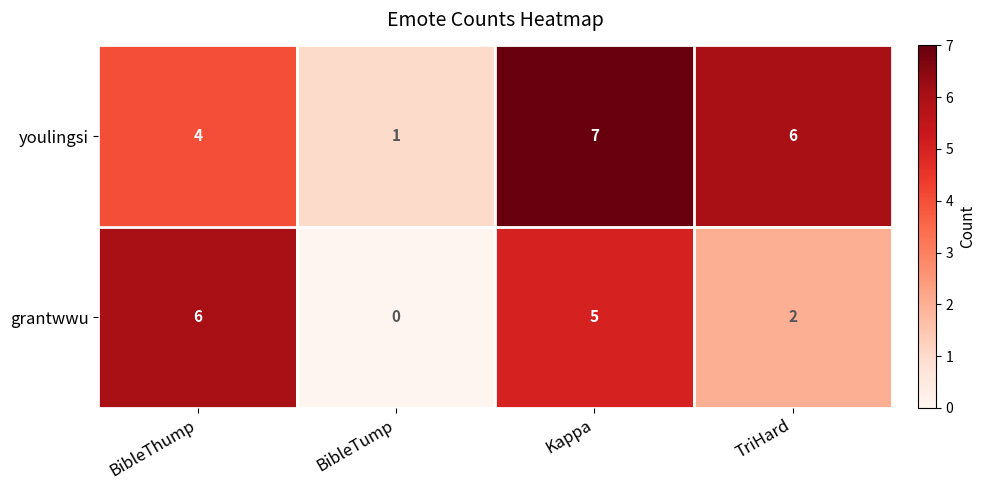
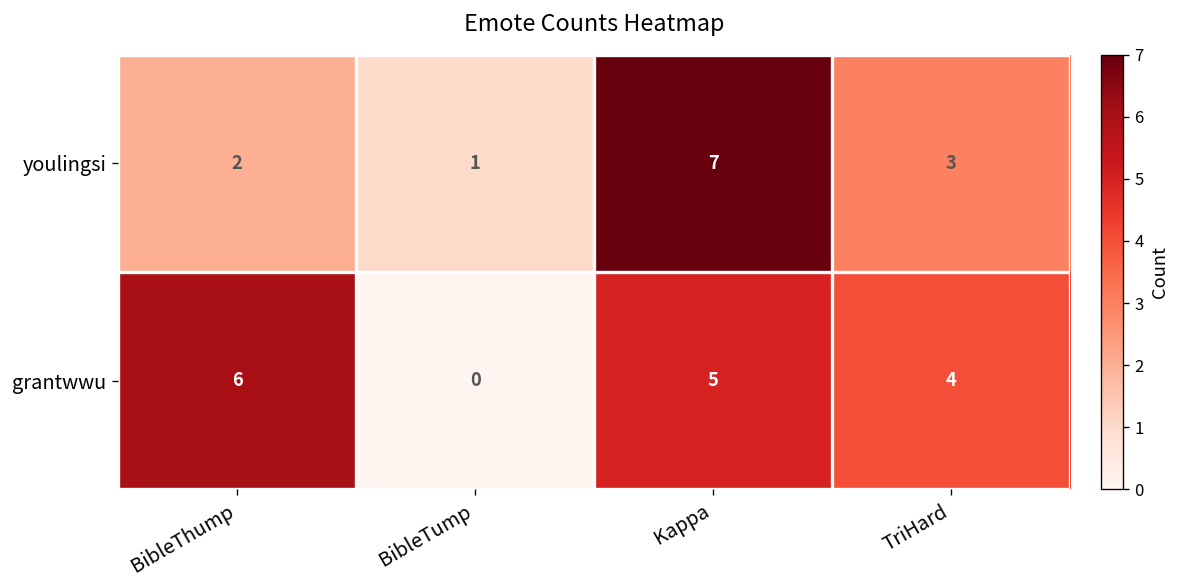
youlingsi, BibleThump: 4 -> 2
youlingsi, TriHard: 6 -> 3
grantwwu, TriHard: 2 -> 4
